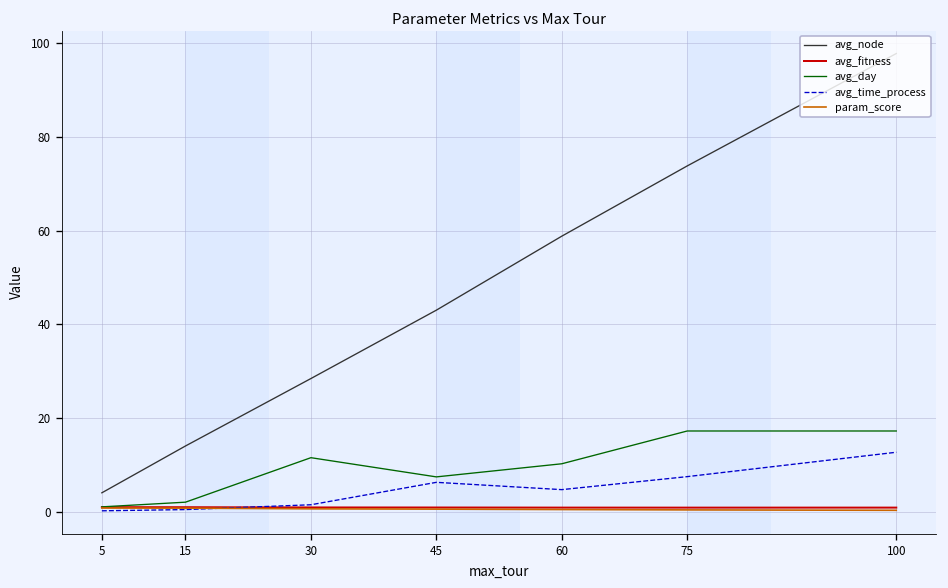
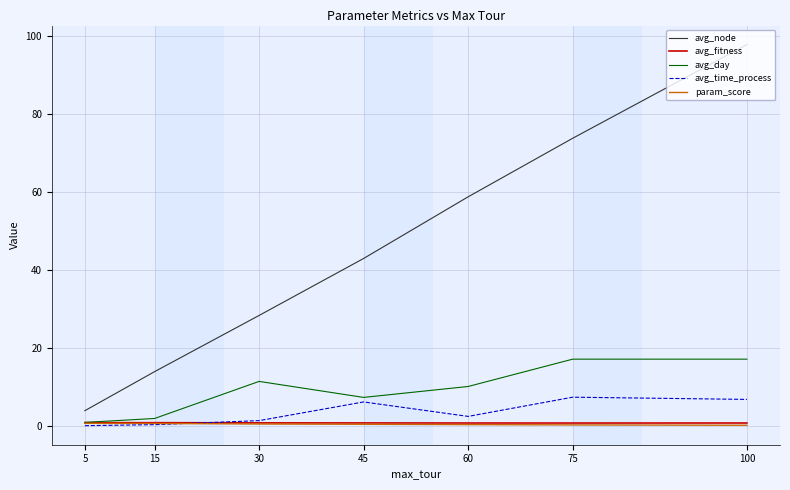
avg_time_process, 60: 5 -> 3
avg_time_process, 100: 13 -> 7
